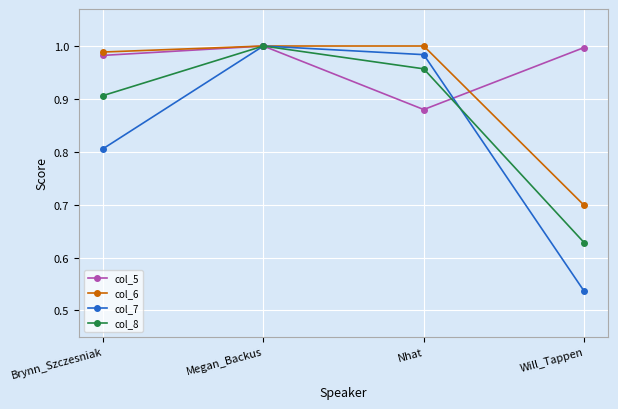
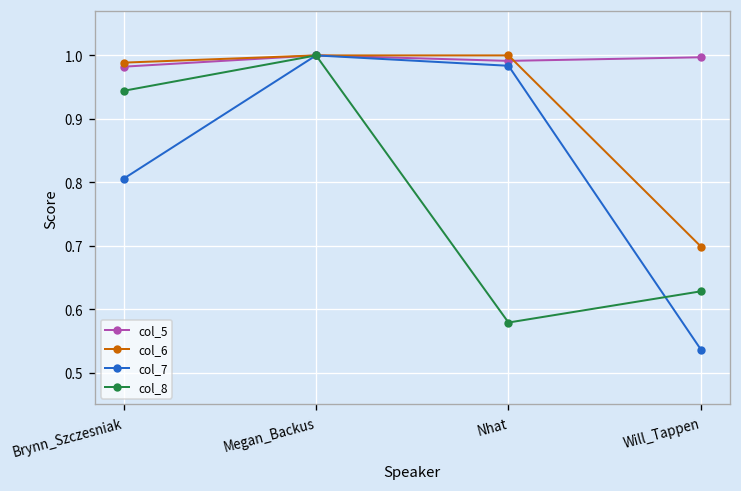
col_8, Brynn_Szczesniak: 0.91 -> 0.94
col_5, Nhat: 0.88 -> 0.99
col_8, Nhat: 0.96 -> 0.58
